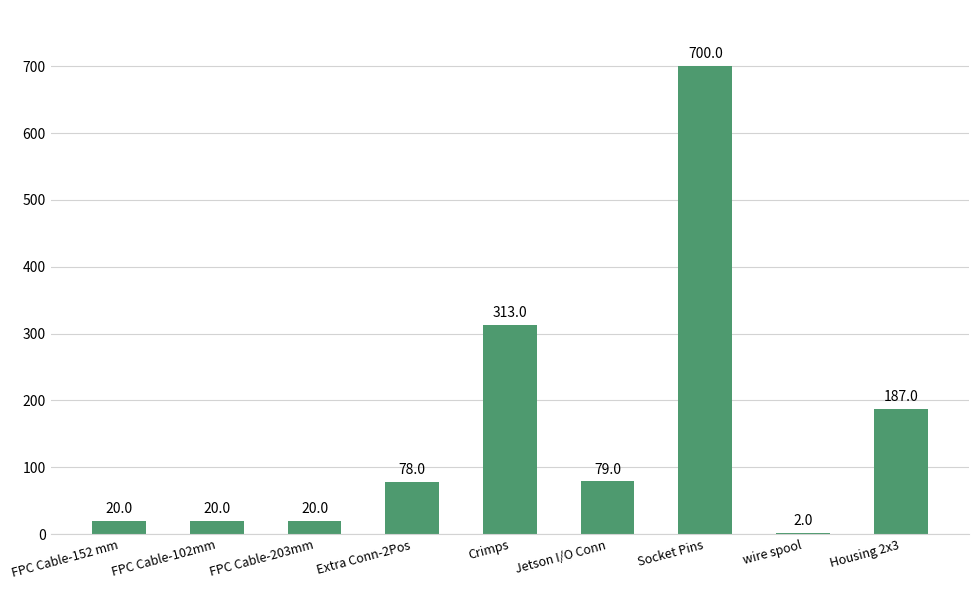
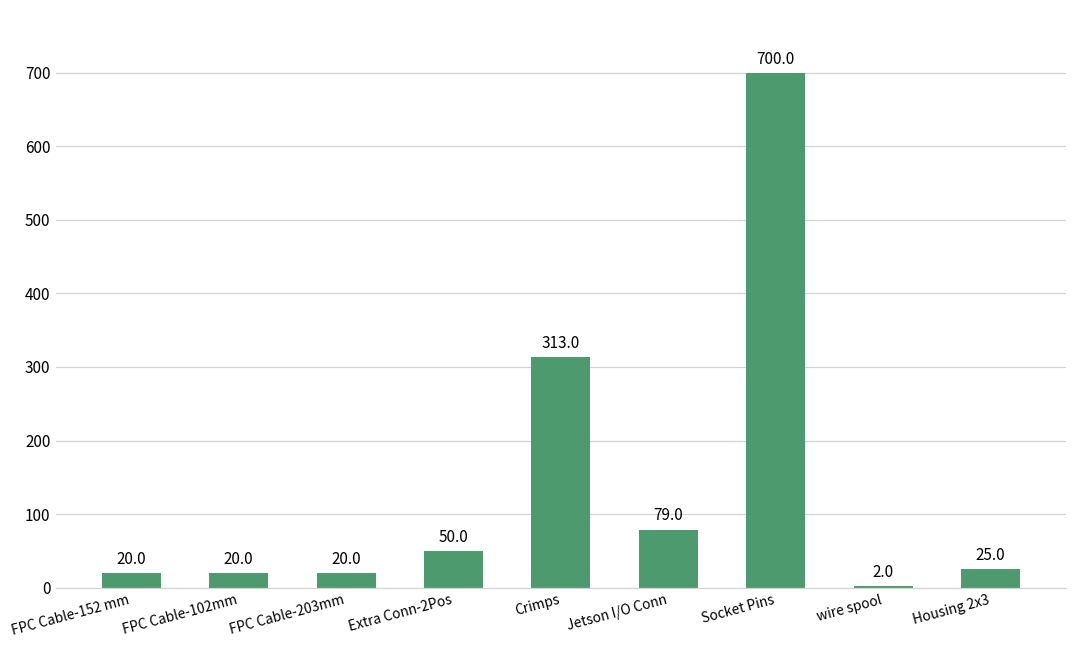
Extra Conn-2Pos: 78.0 -> 50.0
Housing 2x3: 187.0 -> 25.0
